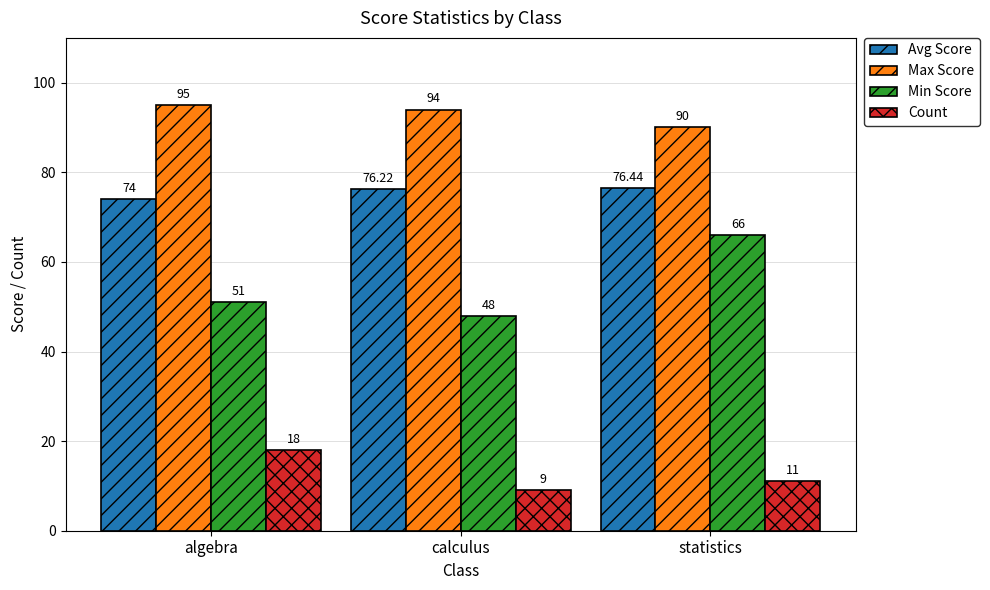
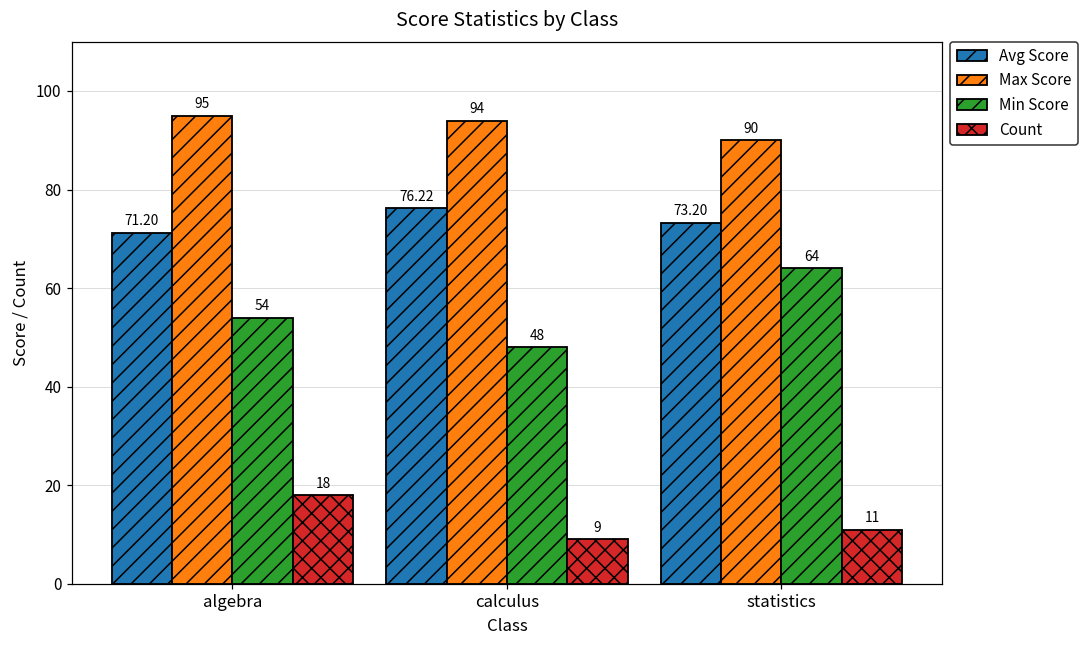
Avg Score, algebra: 74 -> 71.20
Min Score, algebra: 51 -> 54
Avg Score, statistics: 76.44 -> 73.20
Min Score, statistics: 66 -> 64
